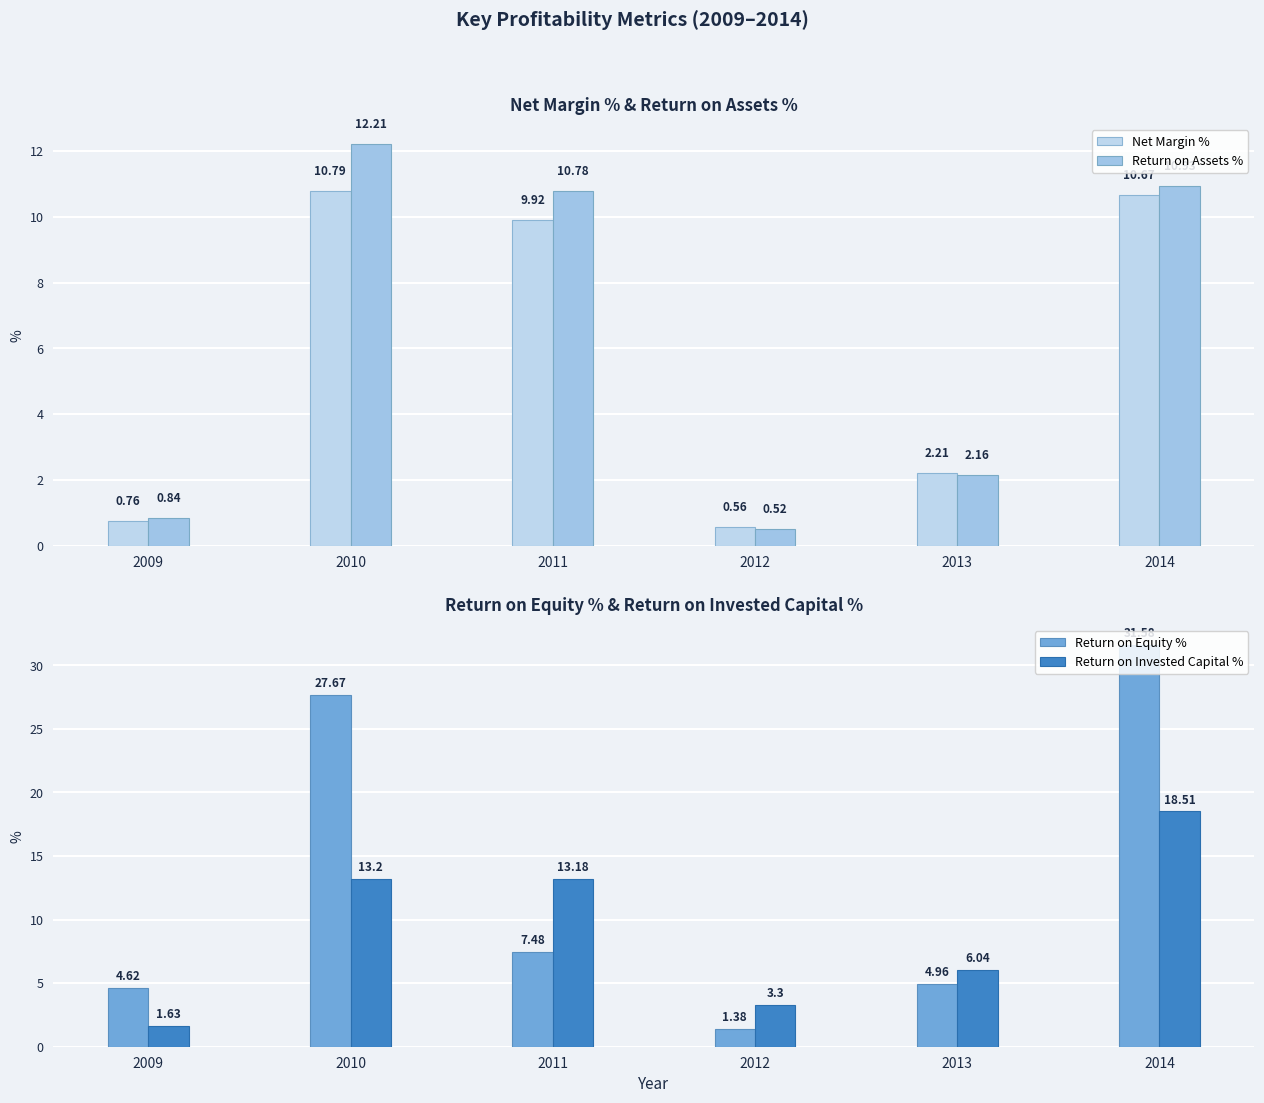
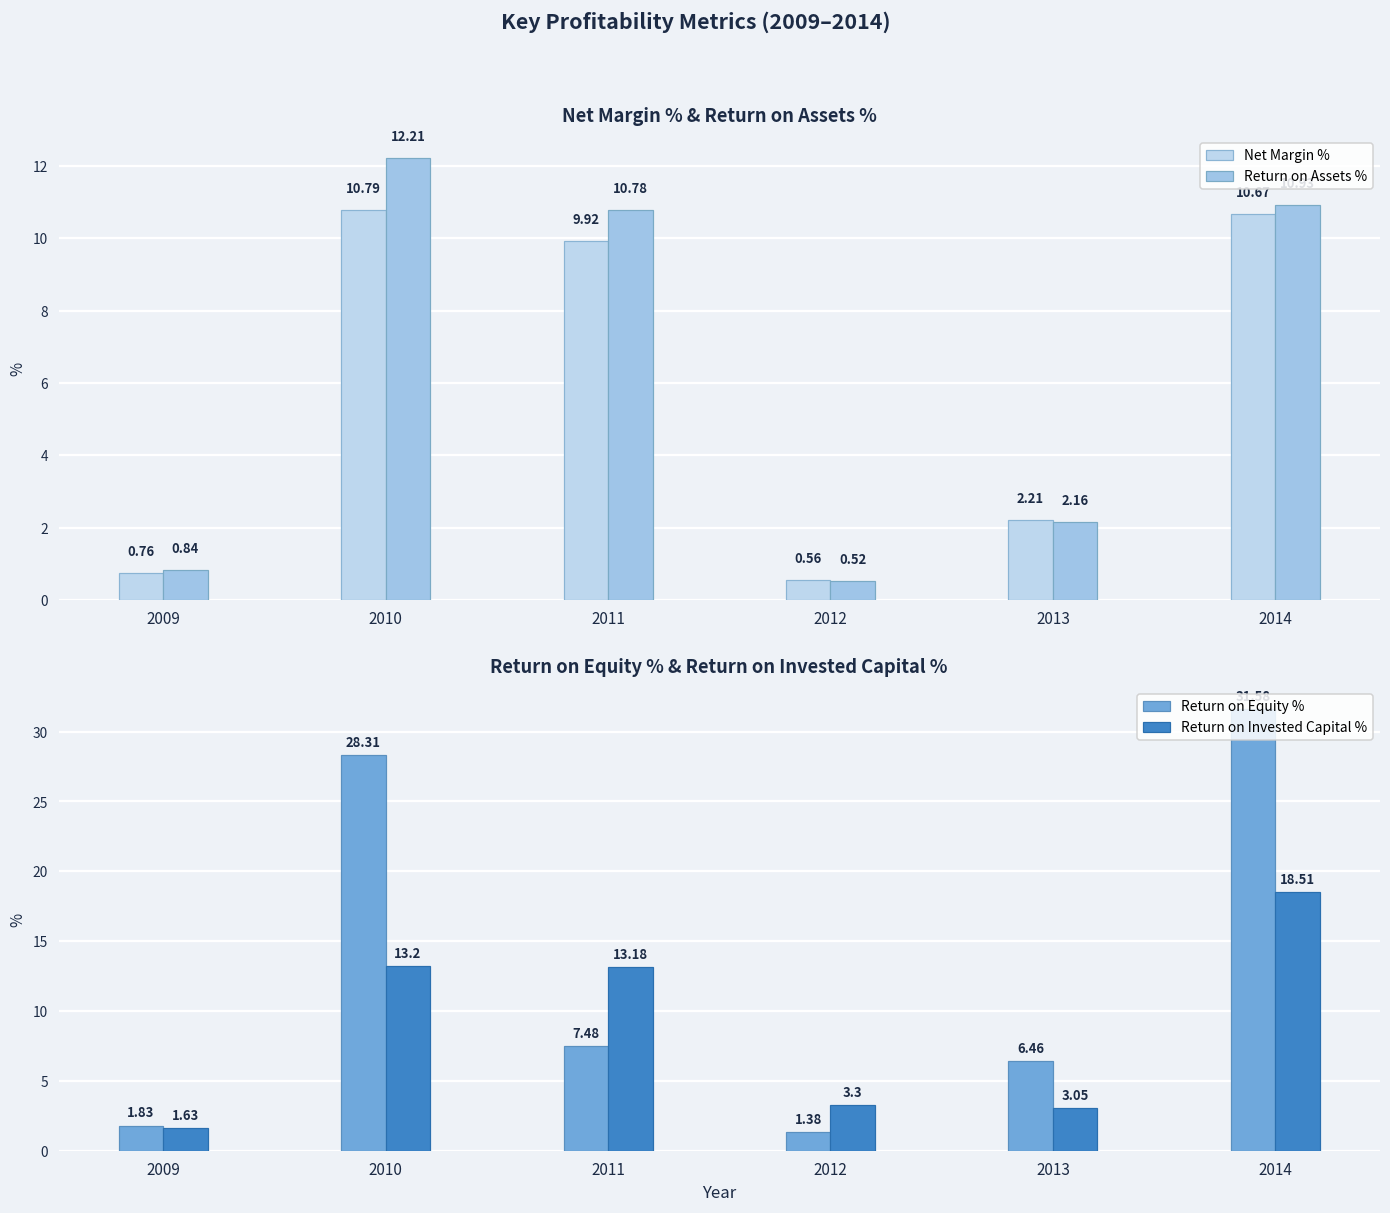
Return on Equity % & Return on Invested Capital %, Return on Equity %, 2009: 4.62 -> 1.83
Return on Equity % & Return on Invested Capital %, Return on Equity %, 2010: 27.67 -> 28.31
Return on Equity % & Return on Invested Capital %, Return on Equity %, 2013: 4.96 -> 6.46
Return on Equity % & Return on Invested Capital %, Return on Invested Capital %, 2013: 6.04 -> 3.05
